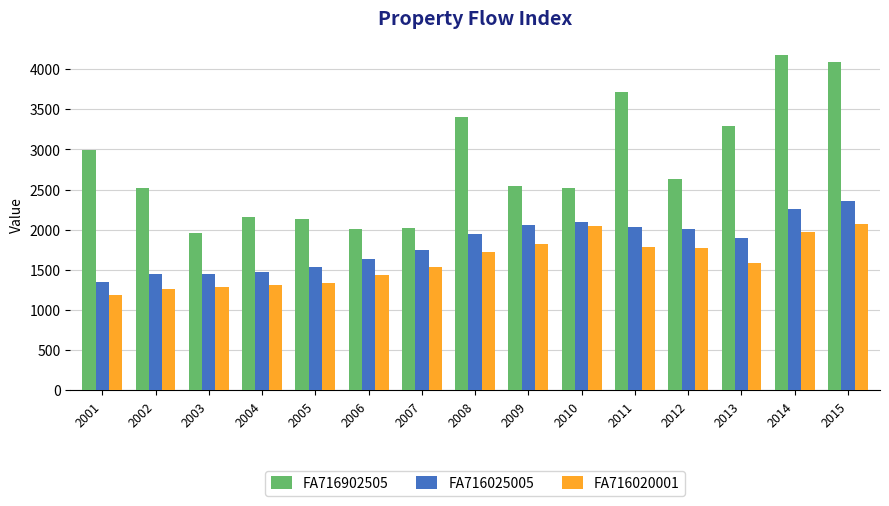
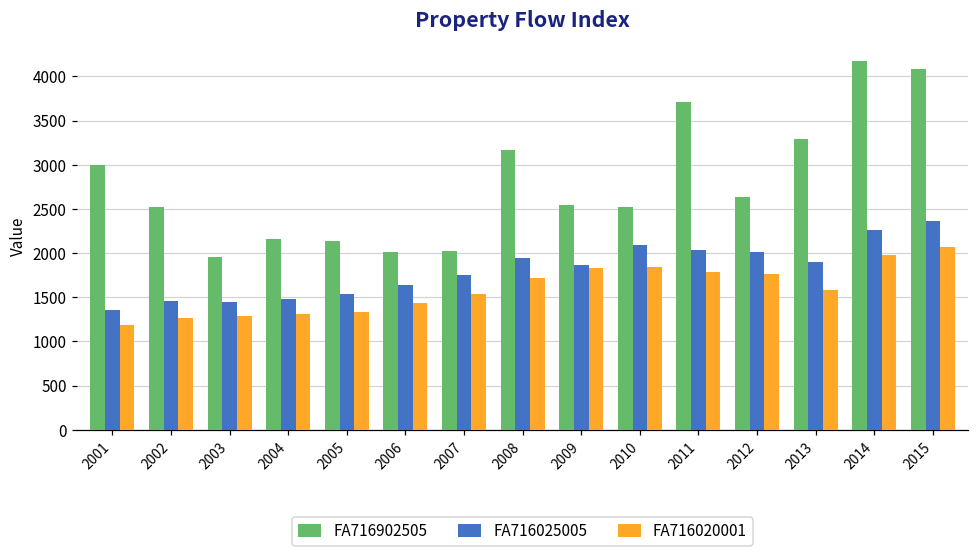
FA716902505, 2008: 3400 -> 3200
FA716025005, 2009: 2100 -> 1900
FA716020001, 2010: 2000 -> 1800
